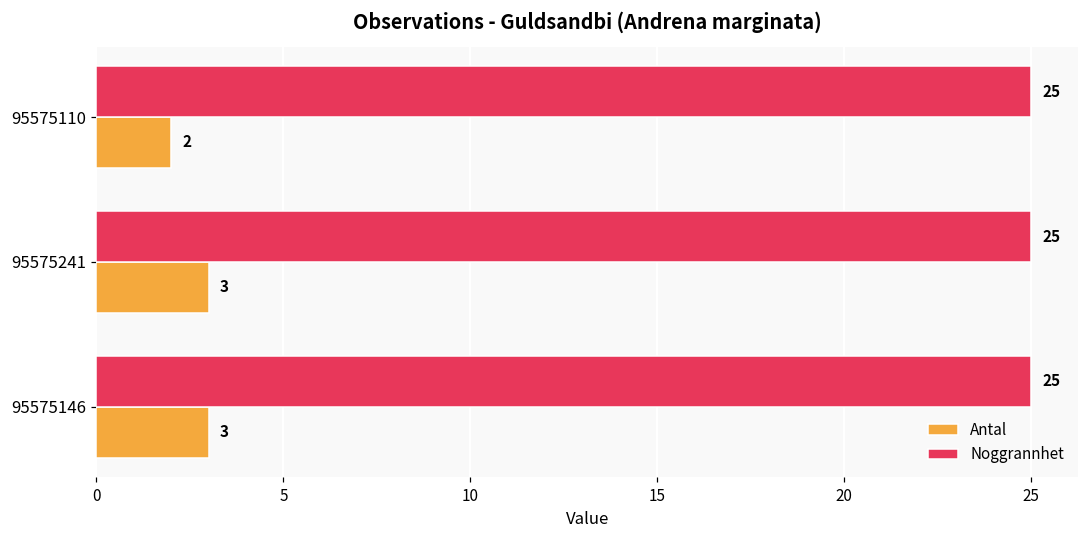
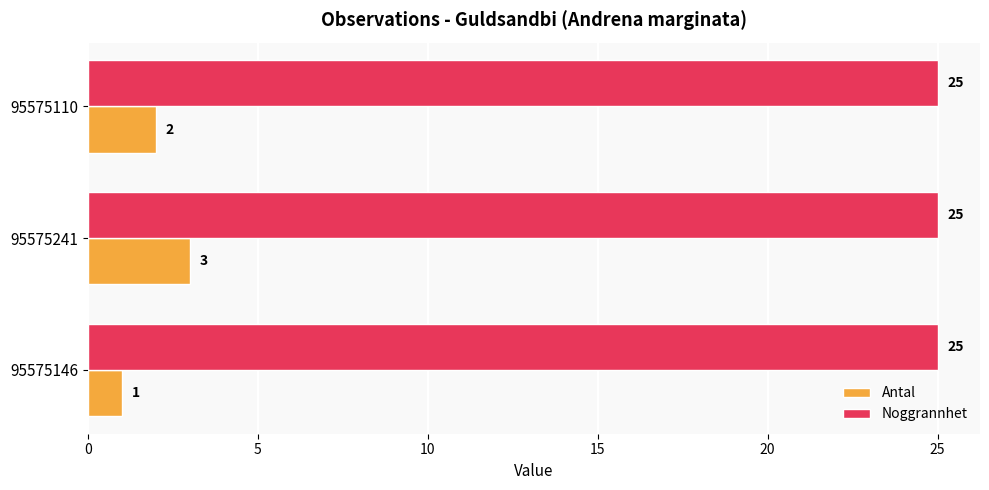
Antal, 95575146: 3 -> 1
